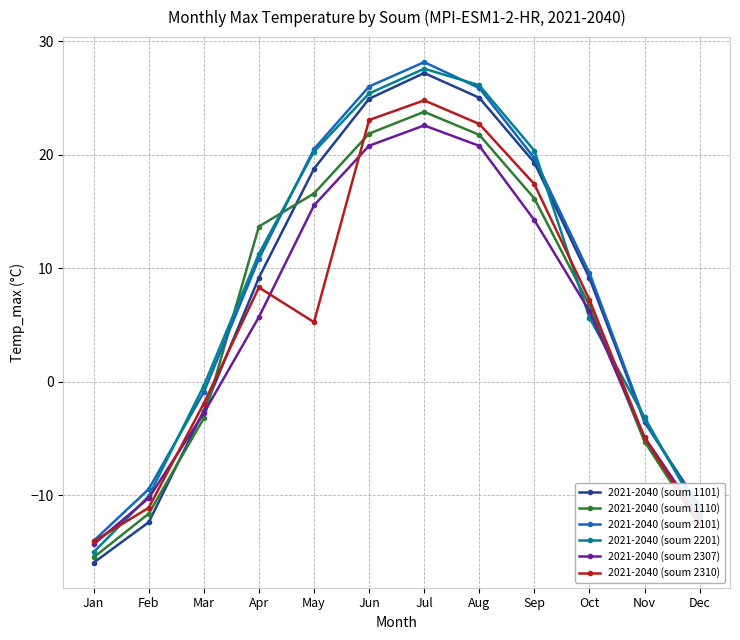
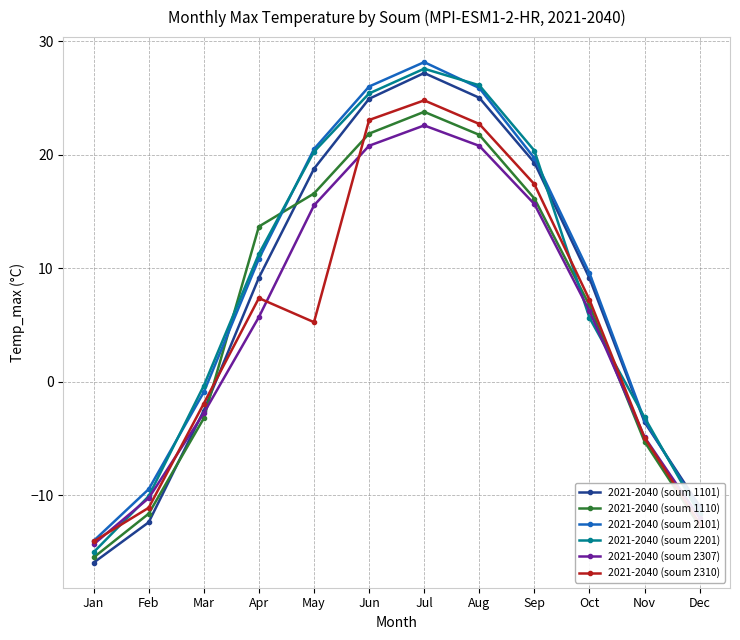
2021-2040 (soum 2310), Apr: 8.3 -> 7.4
2021-2040 (soum 2307), Sep: 14.3 -> 15.7
